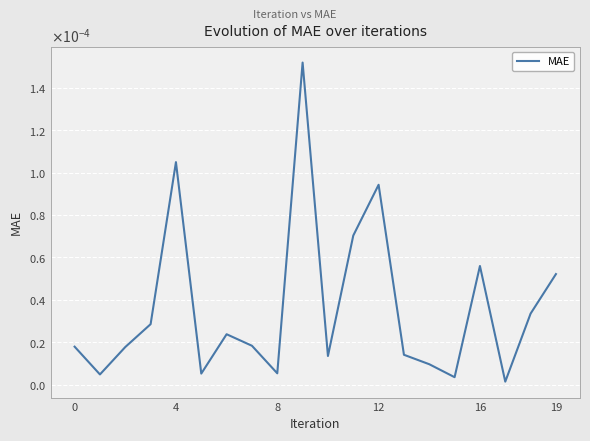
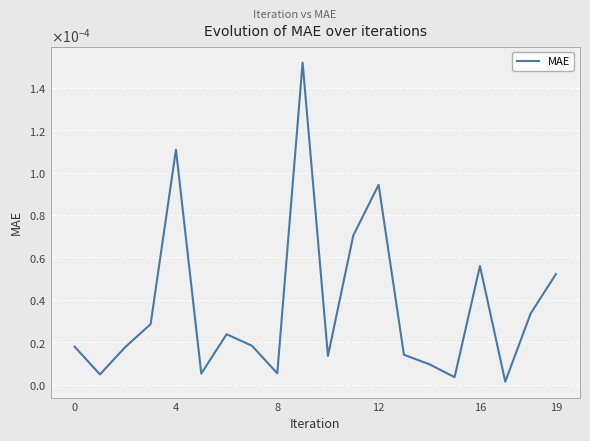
4: 0.000105 -> 0.000111
